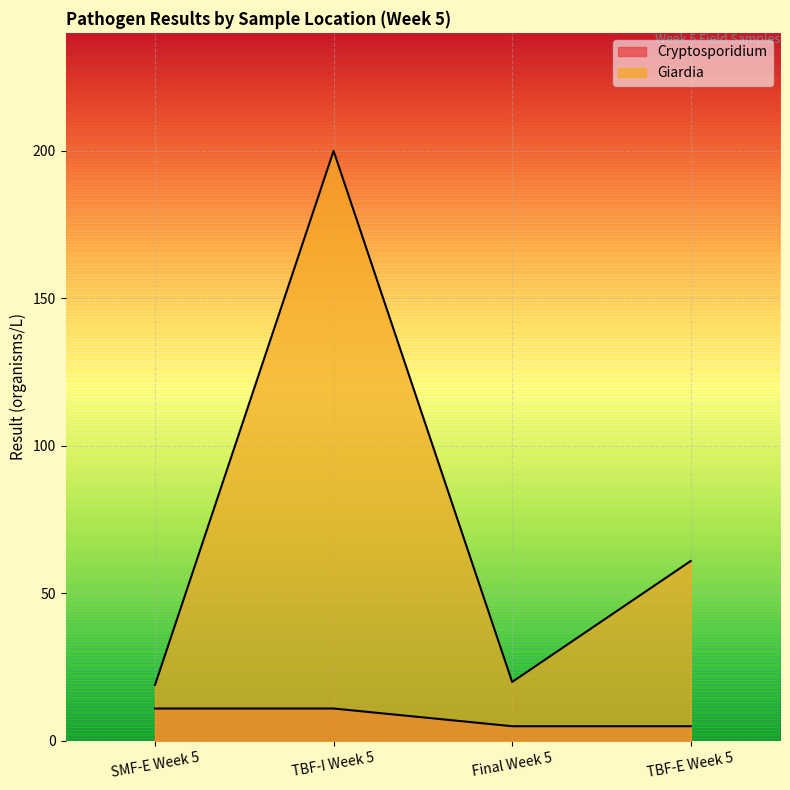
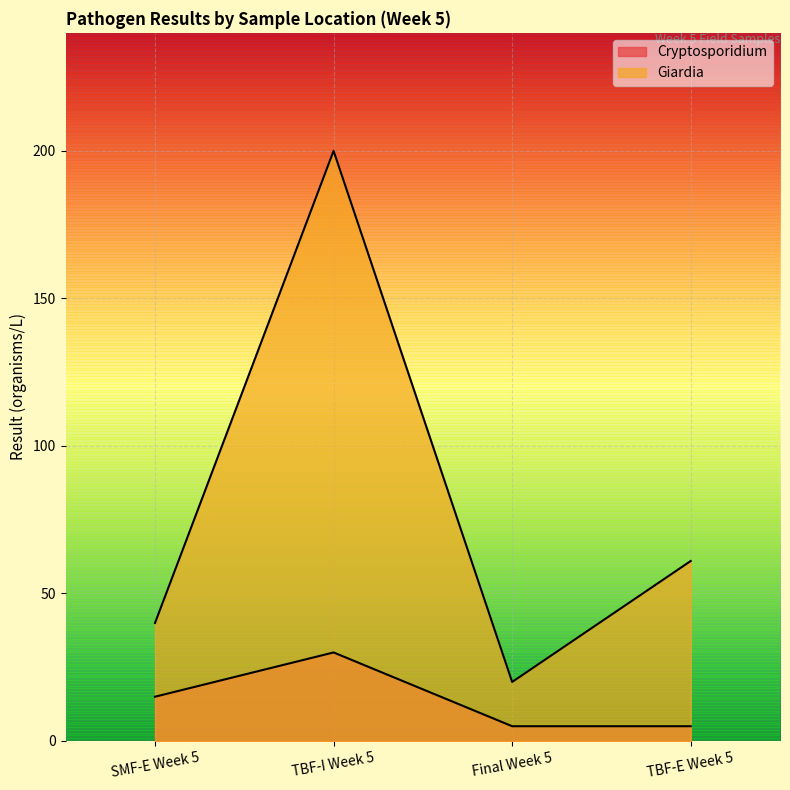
Cryptosporidium, SMF-E Week 5: 11 -> 15
Giardia, SMF-E Week 5: 19 -> 40
Cryptosporidium, TBF-I Week 5: 11 -> 30
